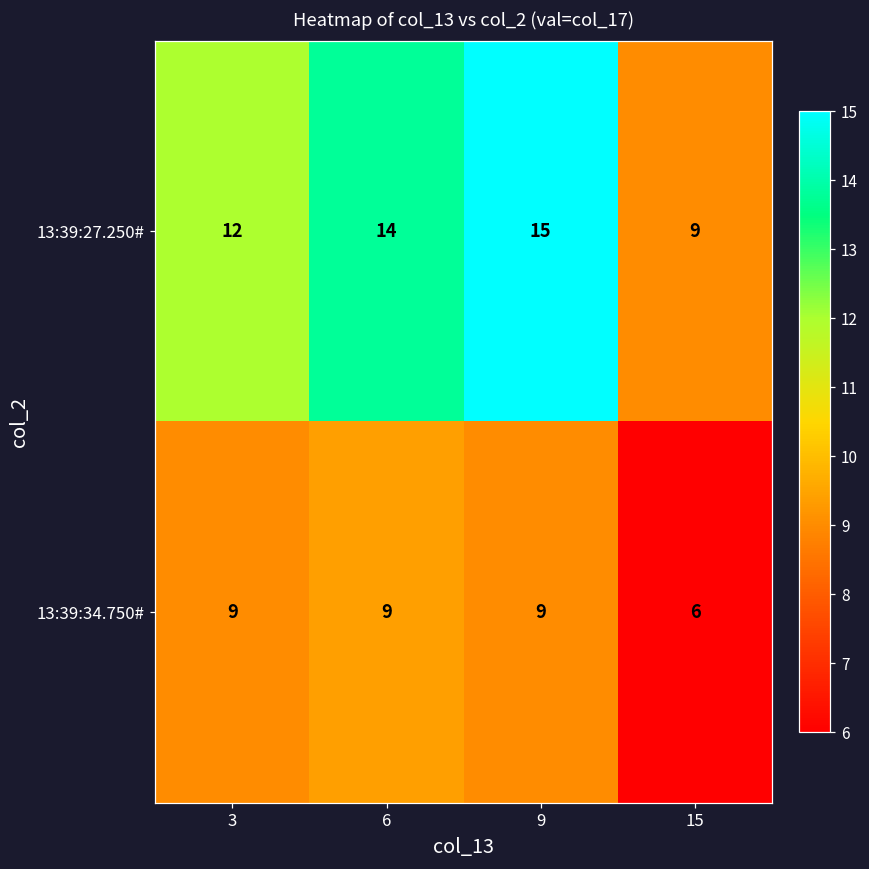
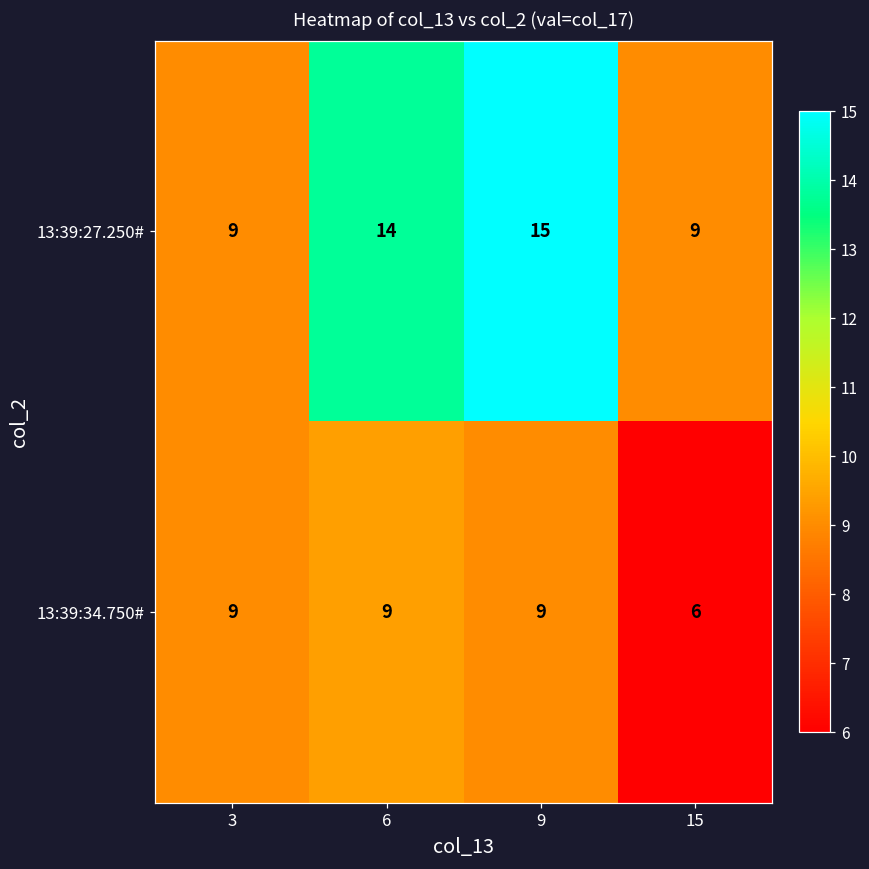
13:39:27.250#, 3: 12 -> 9
